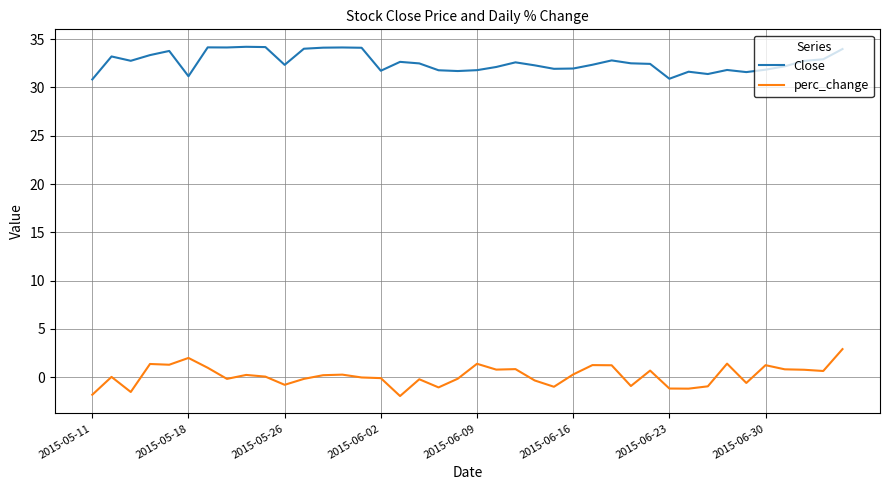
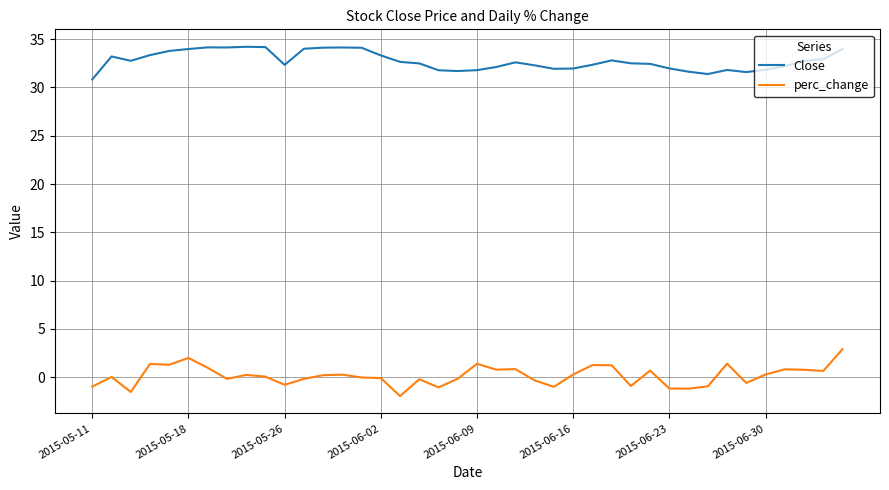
perc_change, 2015-05-11: -2 -> -1
Close, 2015-05-18: 31 -> 34
Close, 2015-06-02: 32 -> 33
Close, 2015-06-23: 31 -> 32
perc_change, 2015-06-30: 1 -> 0
